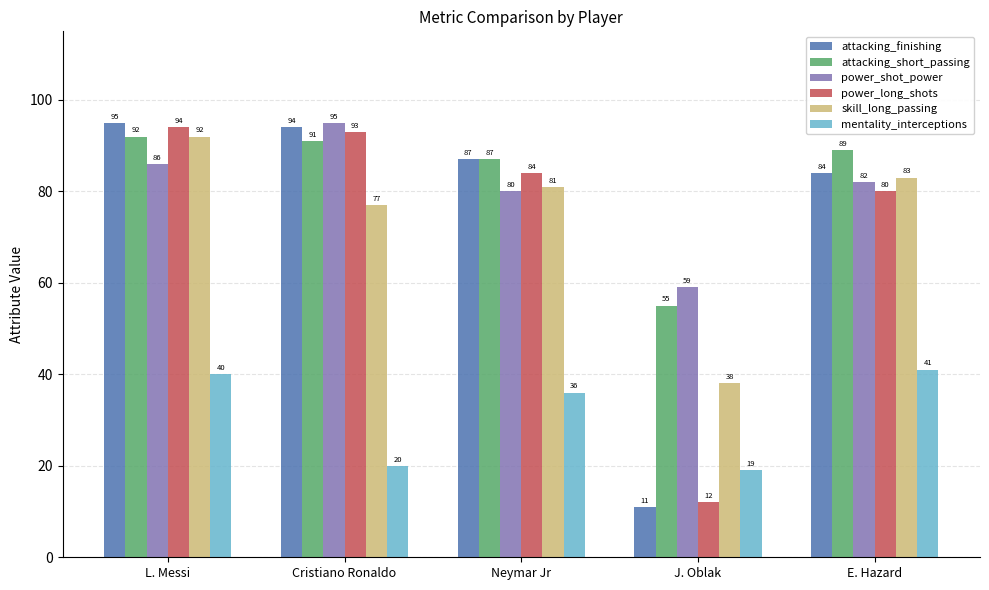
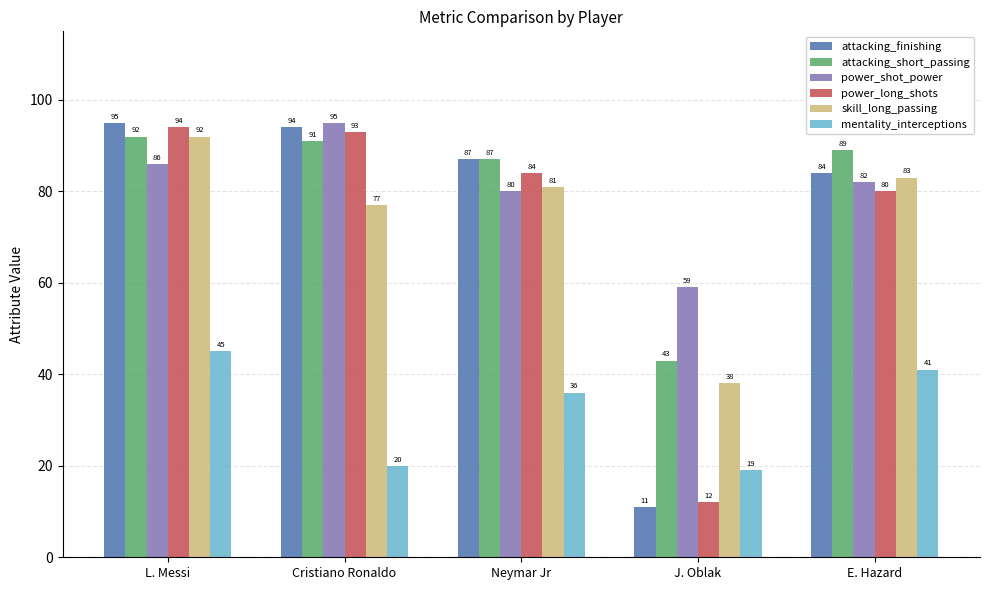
mentality_interceptions, L. Messi: 40 -> 45
attacking_short_passing, J. Oblak: 55 -> 43
